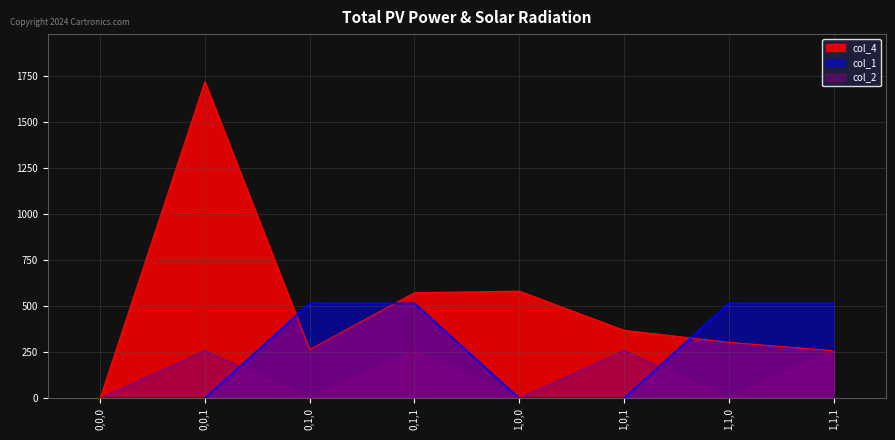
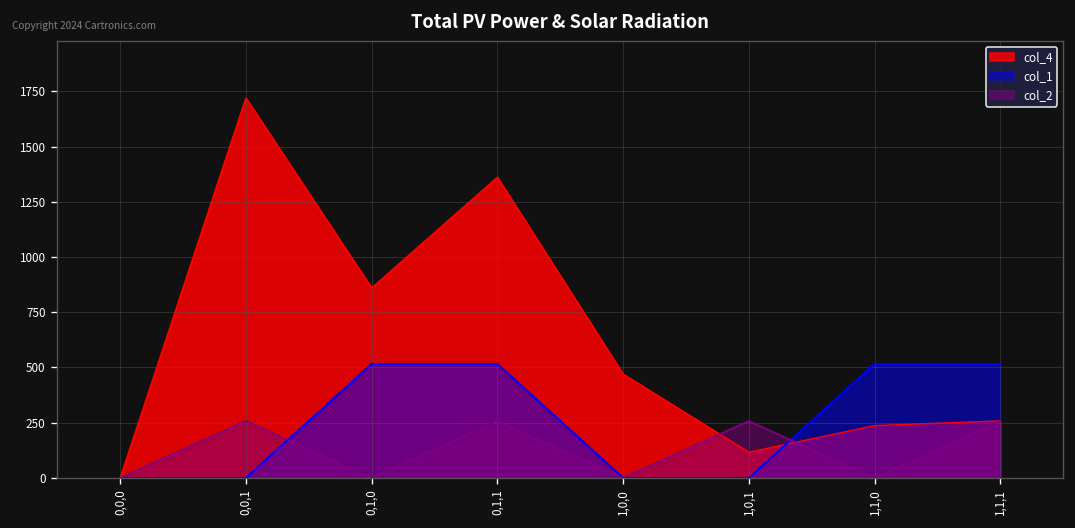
col_4, 0,1,0: 270 -> 860
col_4, 0,1,1: 570 -> 1360
col_4, 1,0,0: 580 -> 470
col_4, 1,0,1: 370 -> 120
col_4, 1,1,0: 300 -> 240
